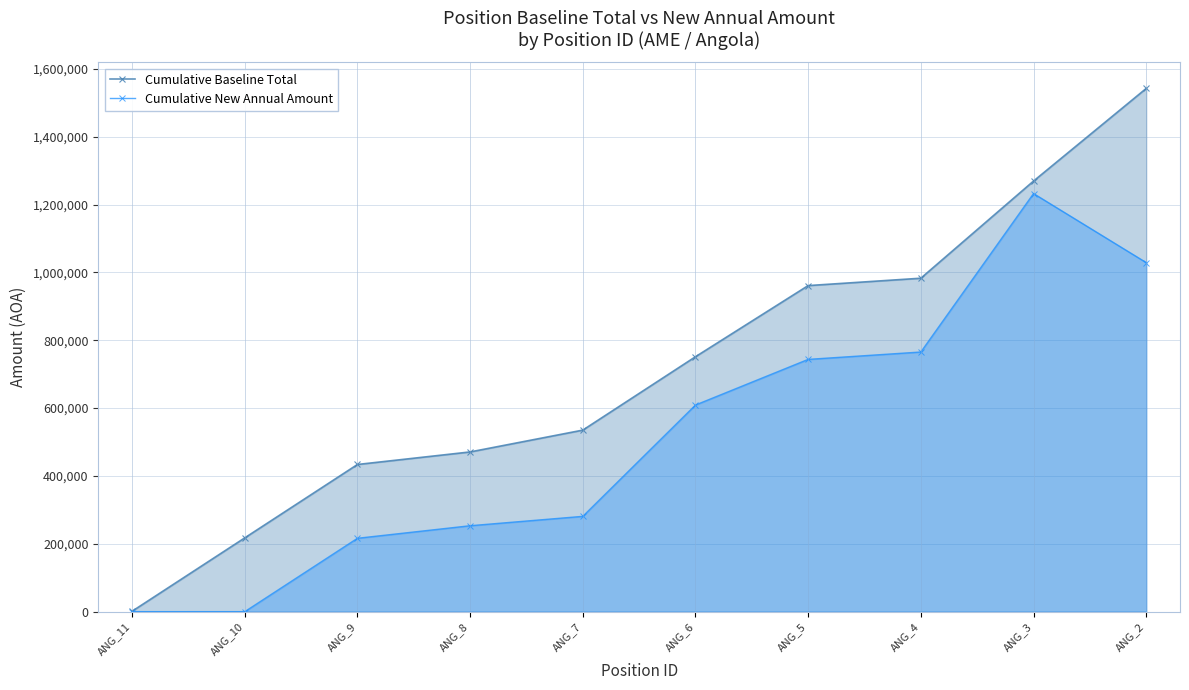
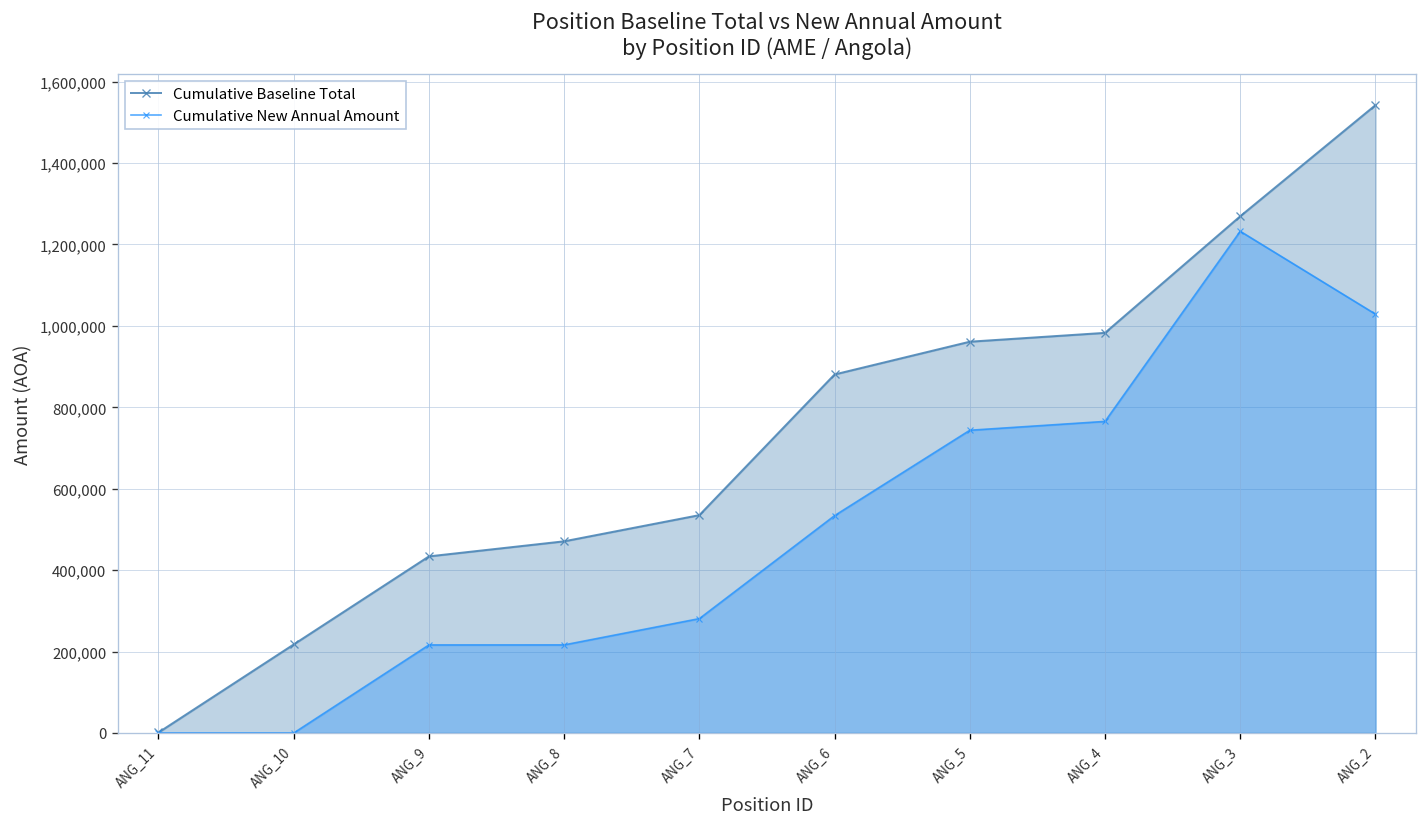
Cumulative New Annual Amount, ANG_8: 250,000 -> 220,000
Cumulative Baseline Total, ANG_6: 750,000 -> 880,000
Cumulative New Annual Amount, ANG_6: 610,000 -> 530,000
